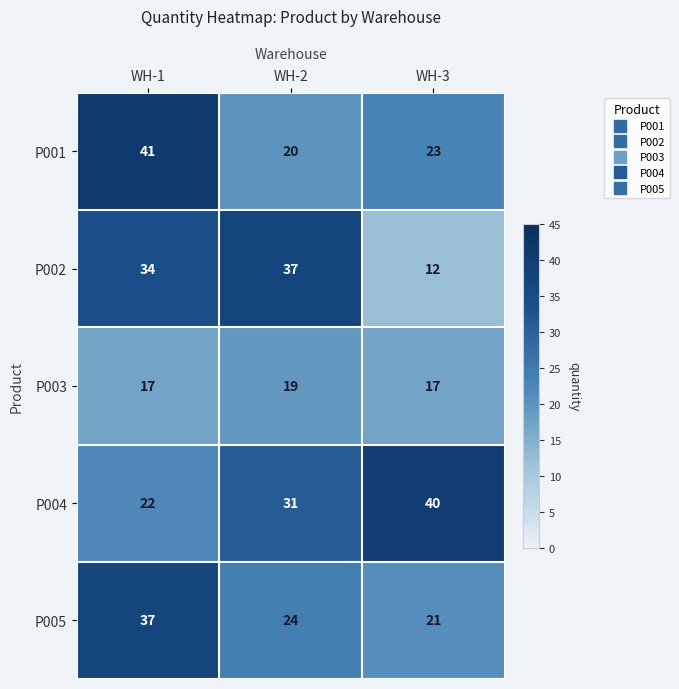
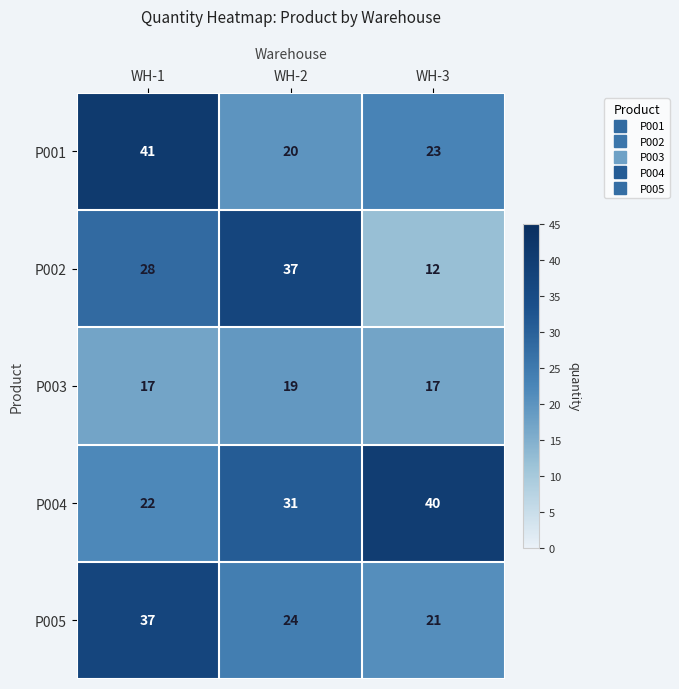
P002, WH-1: 34 -> 28
